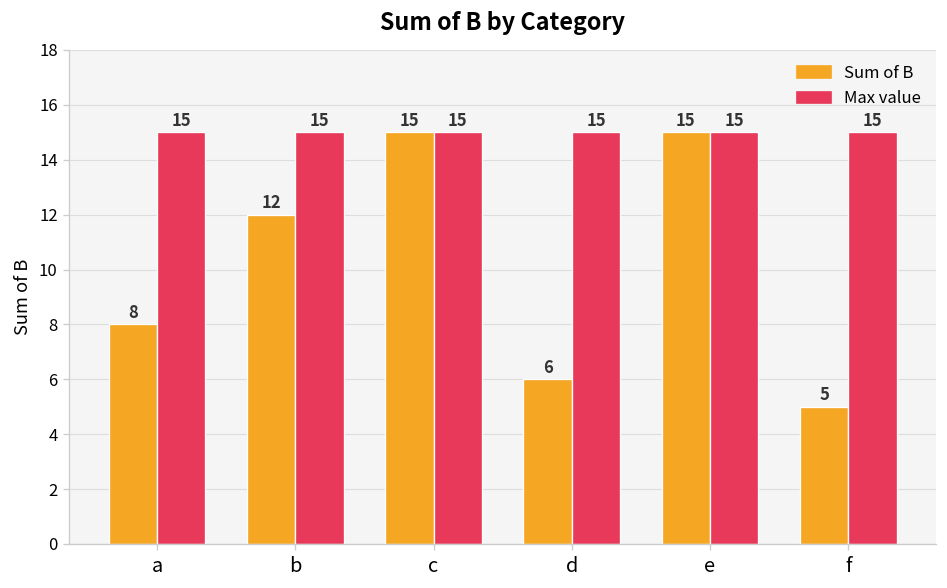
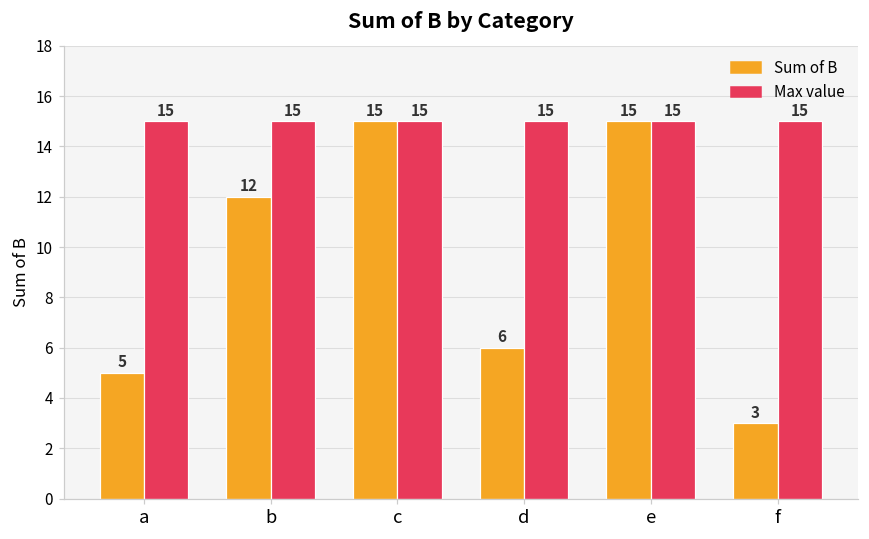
Sum of B, a: 8 -> 5
Sum of B, f: 5 -> 3
